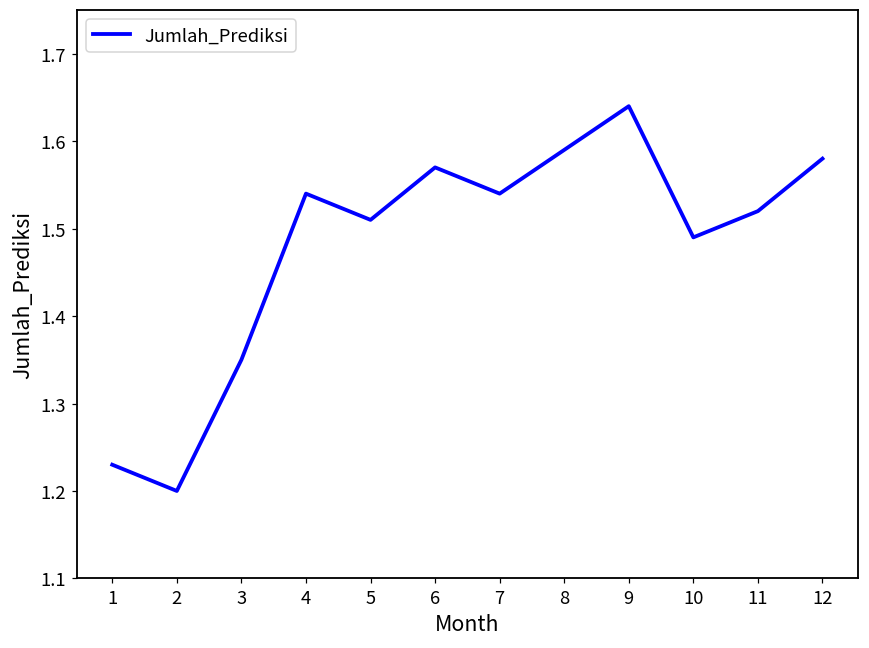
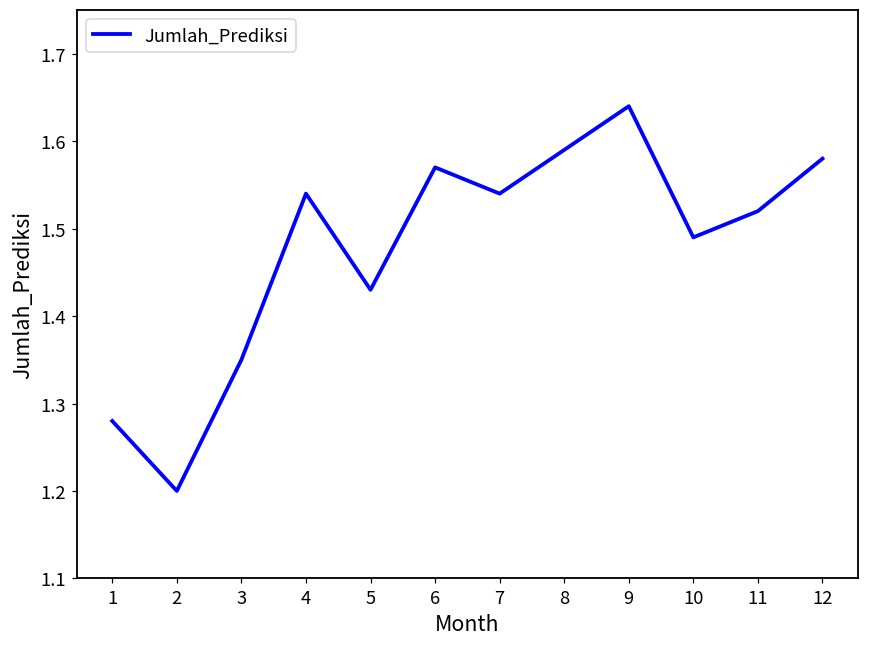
1: 1.23 -> 1.28
5: 1.51 -> 1.43
